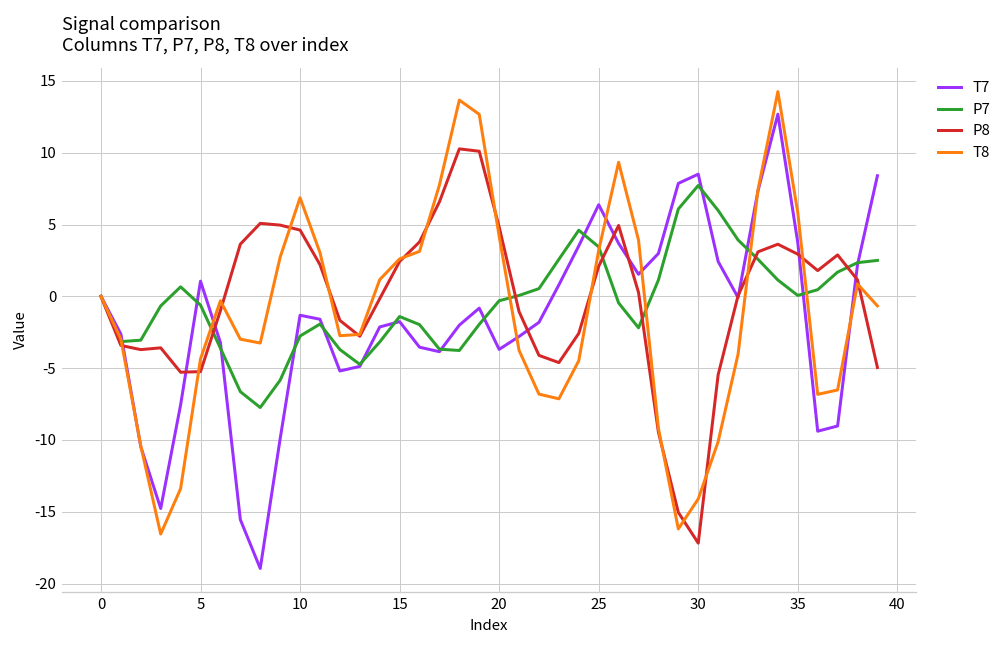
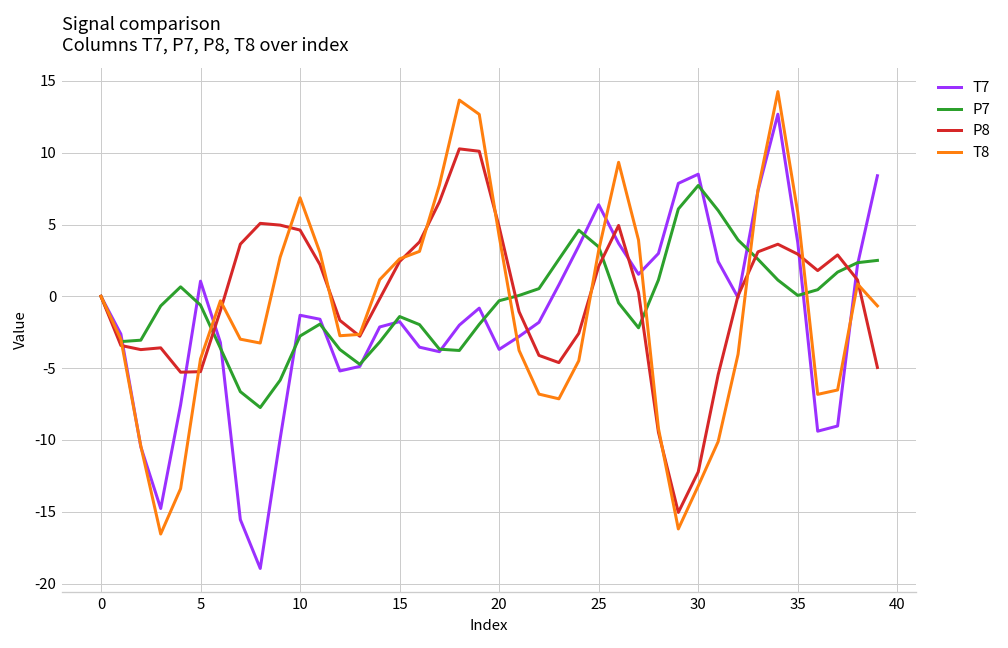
P8, 30: -17.2 -> -12.2
T8, 30: -14.1 -> -13.2
